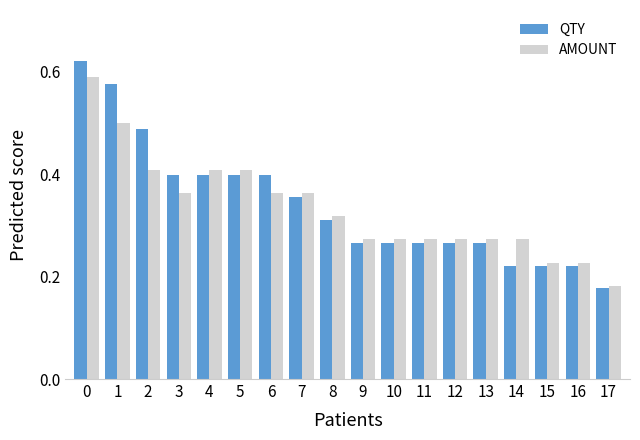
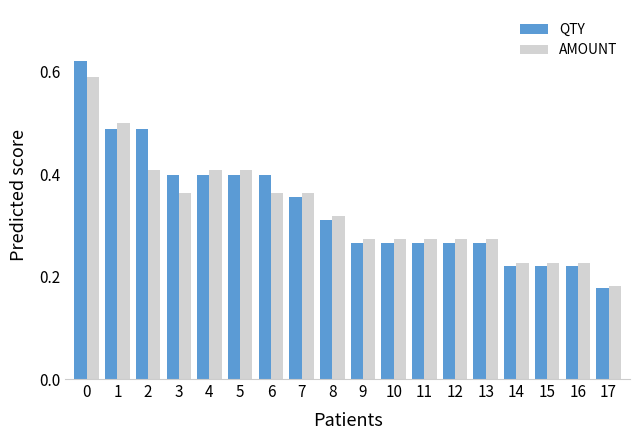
QTY, 1: 0.58 -> 0.49
AMOUNT, 14: 0.27 -> 0.23
